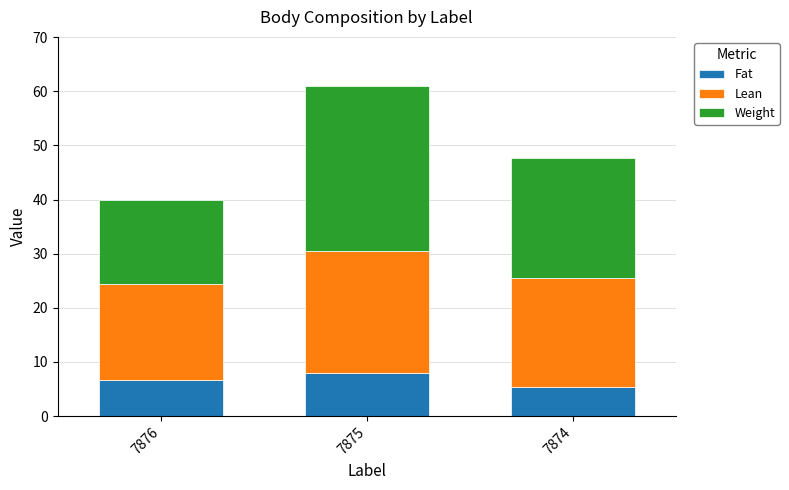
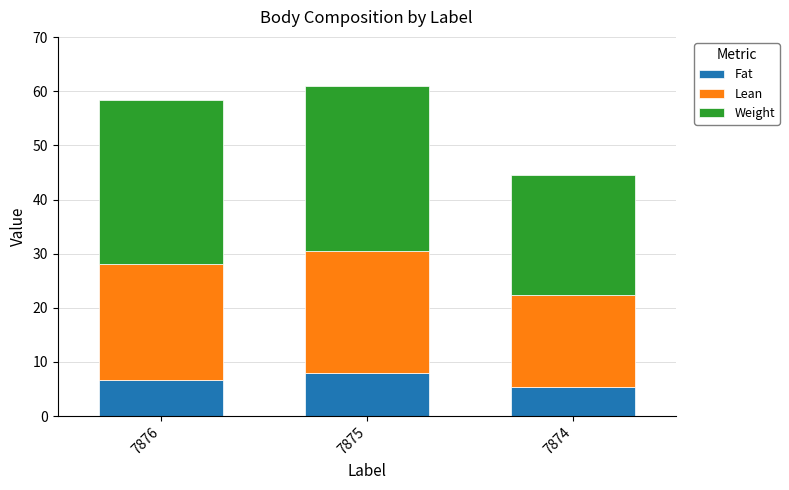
Lean, 7876: 18 -> 21
Weight, 7876: 16 -> 30
Lean, 7874: 20 -> 17
